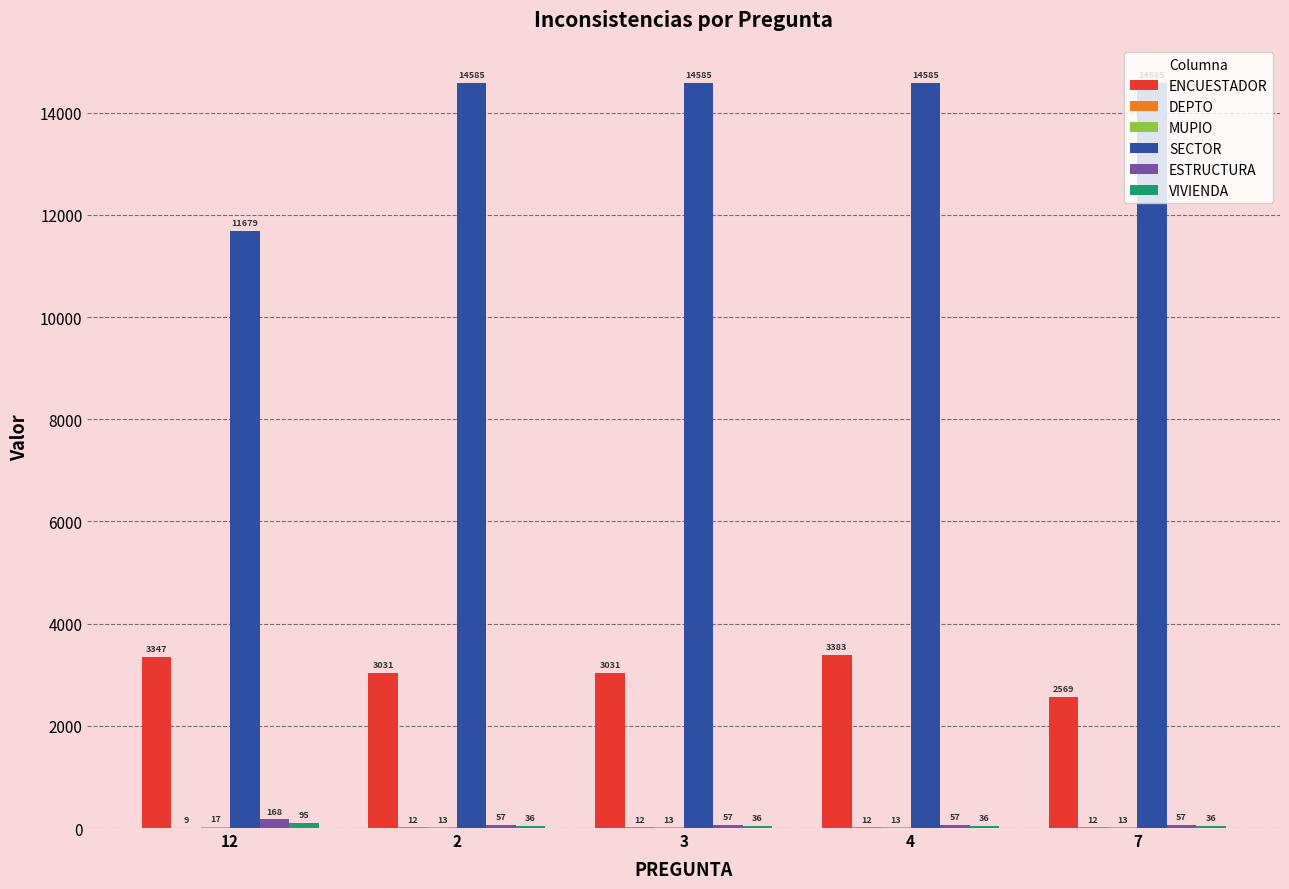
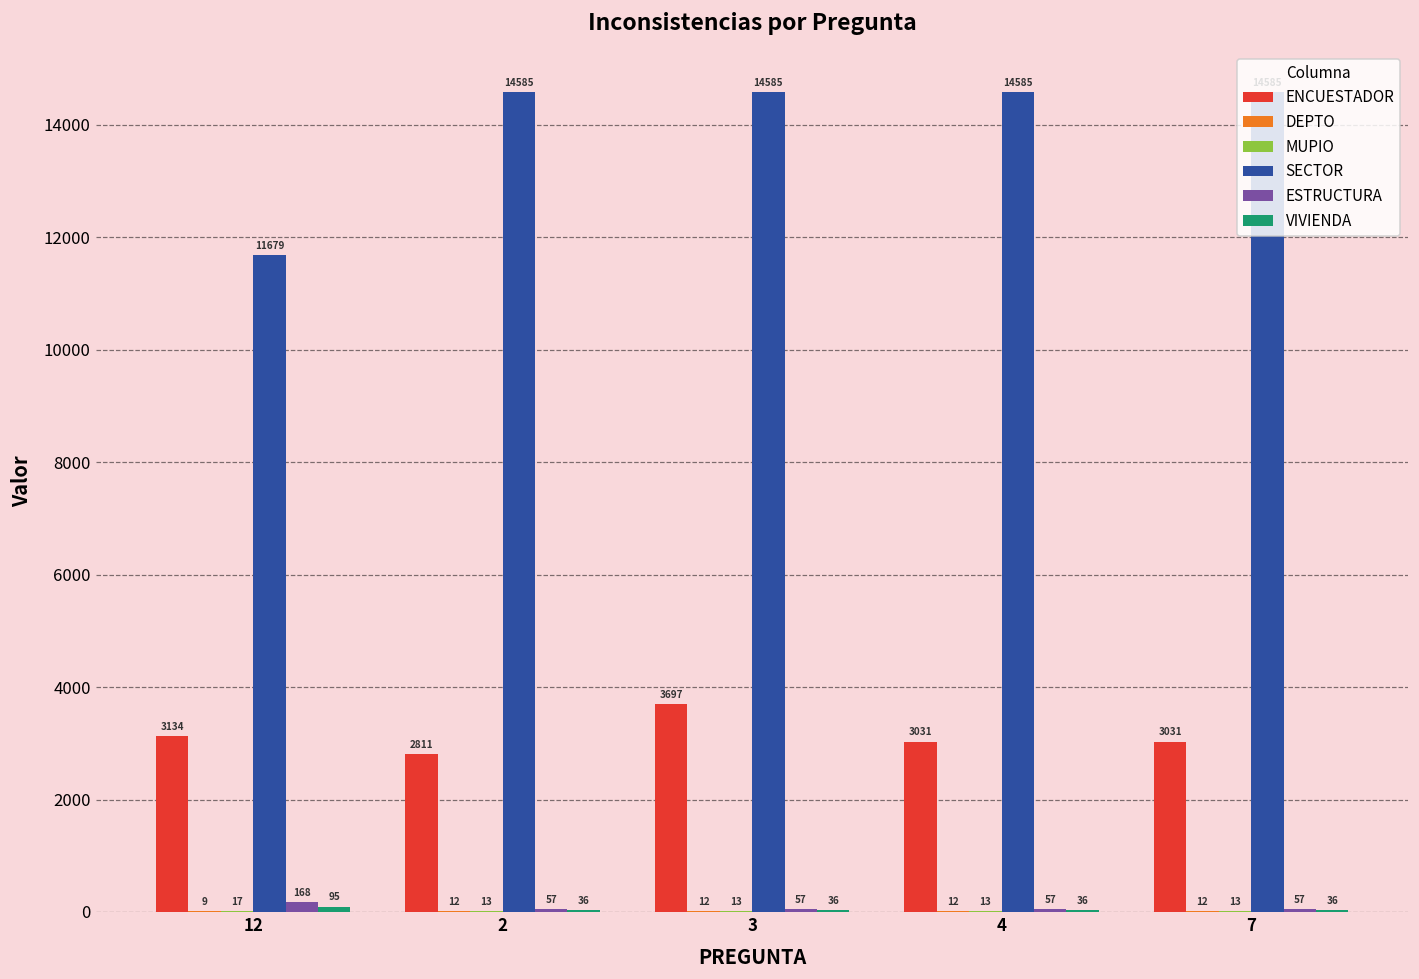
ENCUESTADOR, 12: 3347 -> 3134
ENCUESTADOR, 2: 3031 -> 2811
ENCUESTADOR, 3: 3031 -> 3697
ENCUESTADOR, 4: 3383 -> 3031
ENCUESTADOR, 7: 2569 -> 3031
